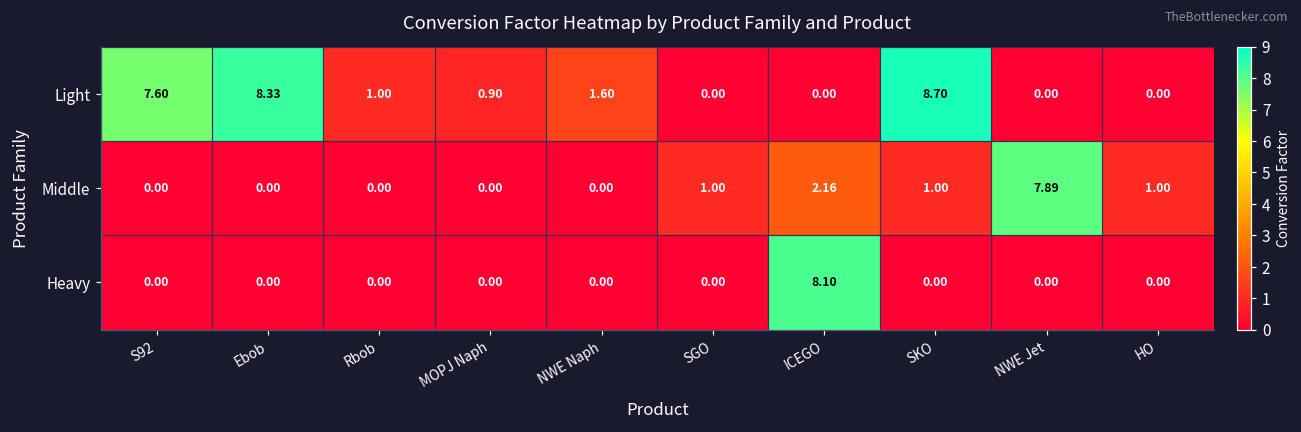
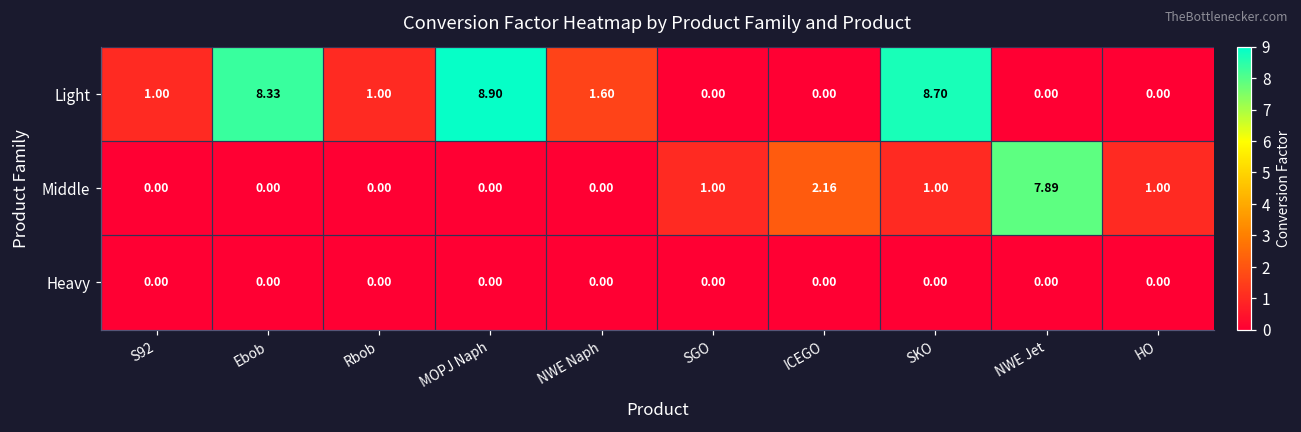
Light, S92: 7.60 -> 1.00
Light, MOPJ Naph: 0.90 -> 8.90
Heavy, ICEGO: 8.10 -> 0.00
